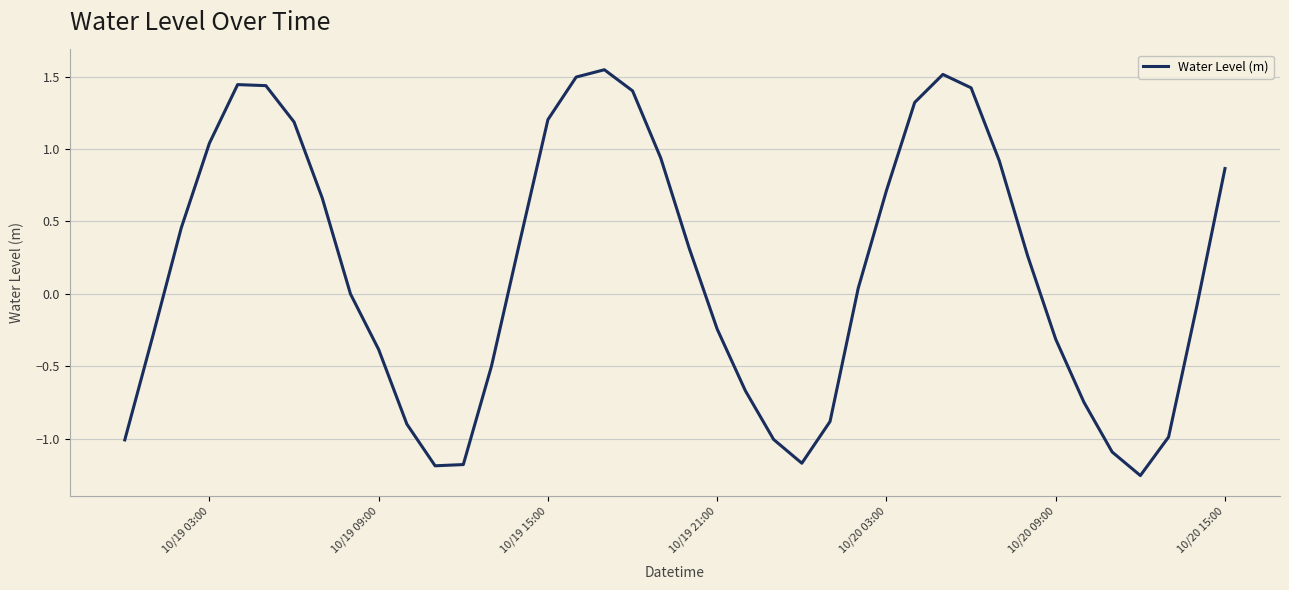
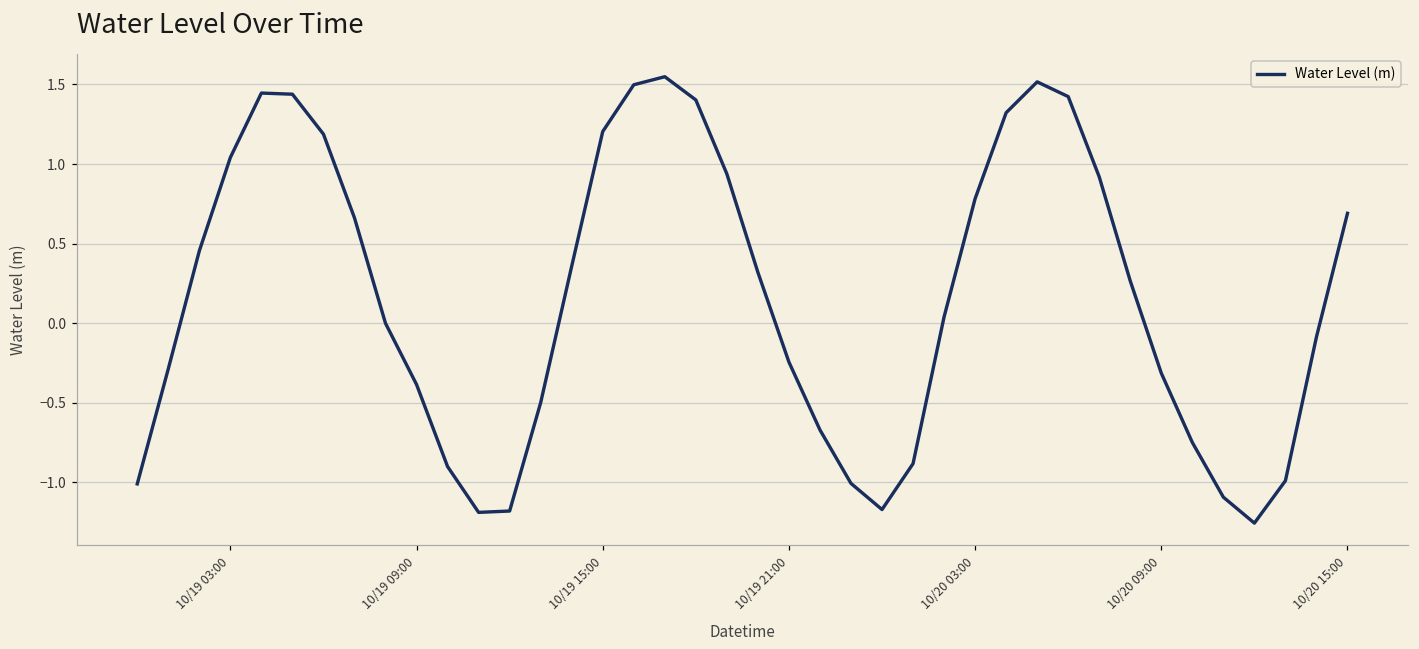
10/20 03:00: 0.71 -> 0.78
10/20 15:00: 0.87 -> 0.69
